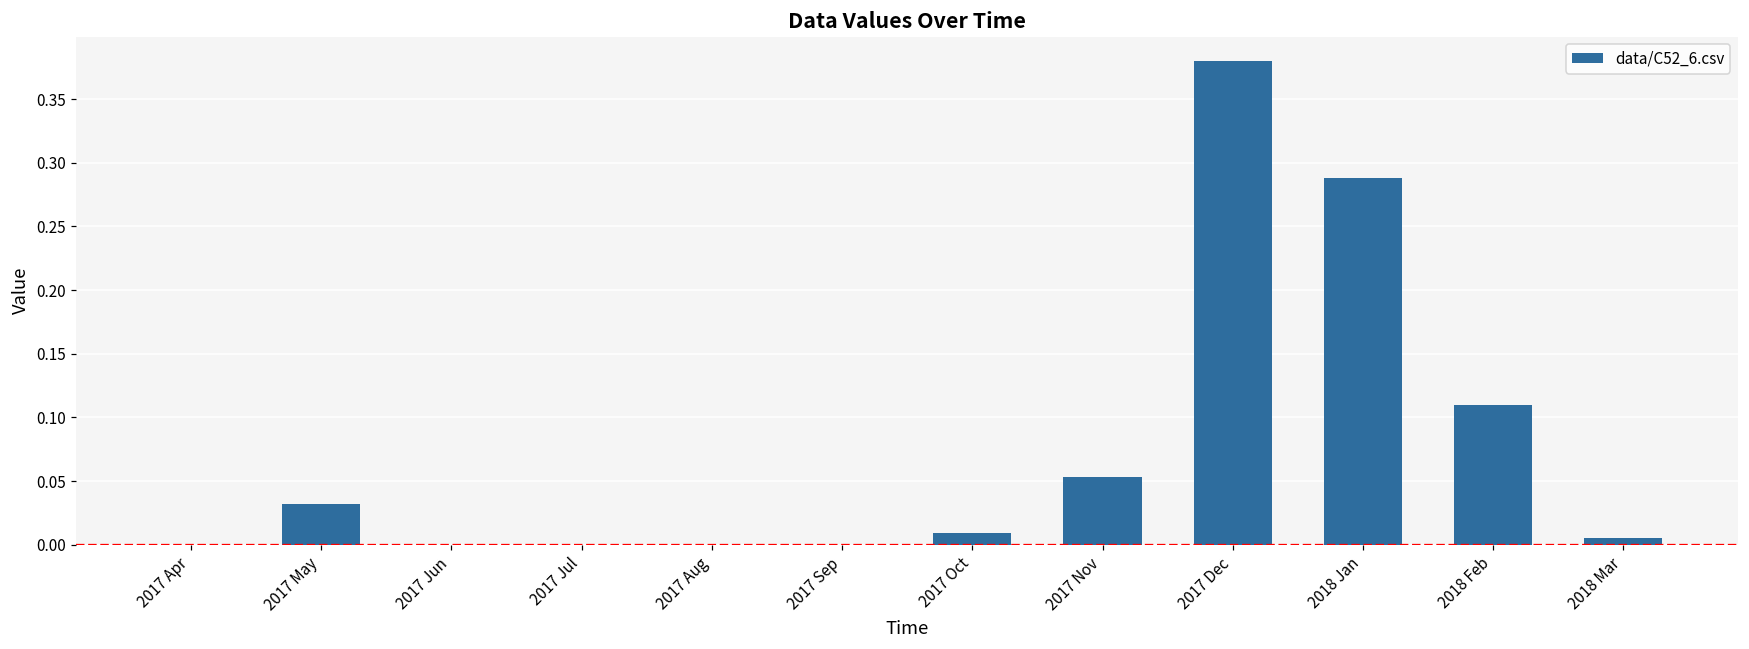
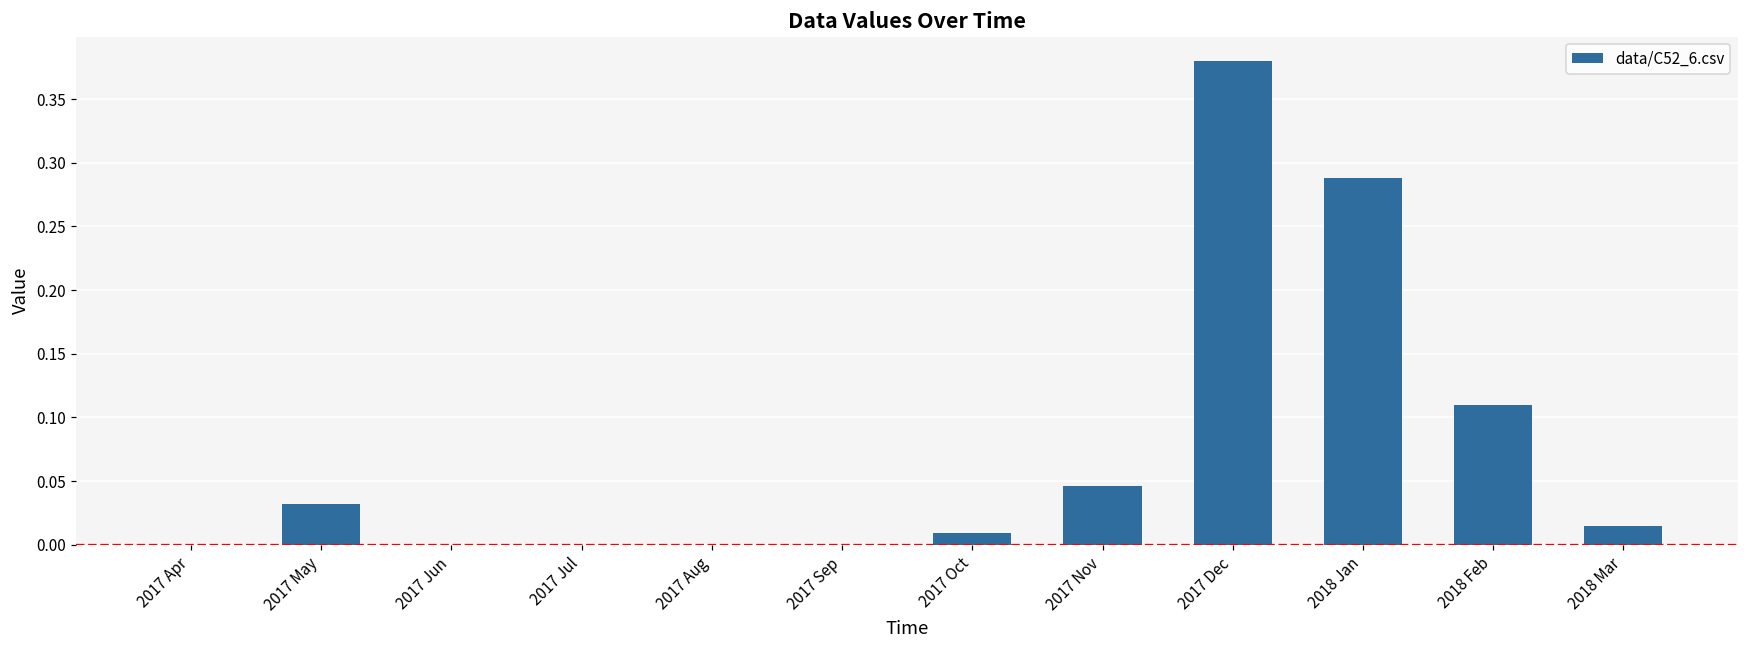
2017 Nov: 0.053 -> 0.046
2018 Mar: 0.005 -> 0.015
